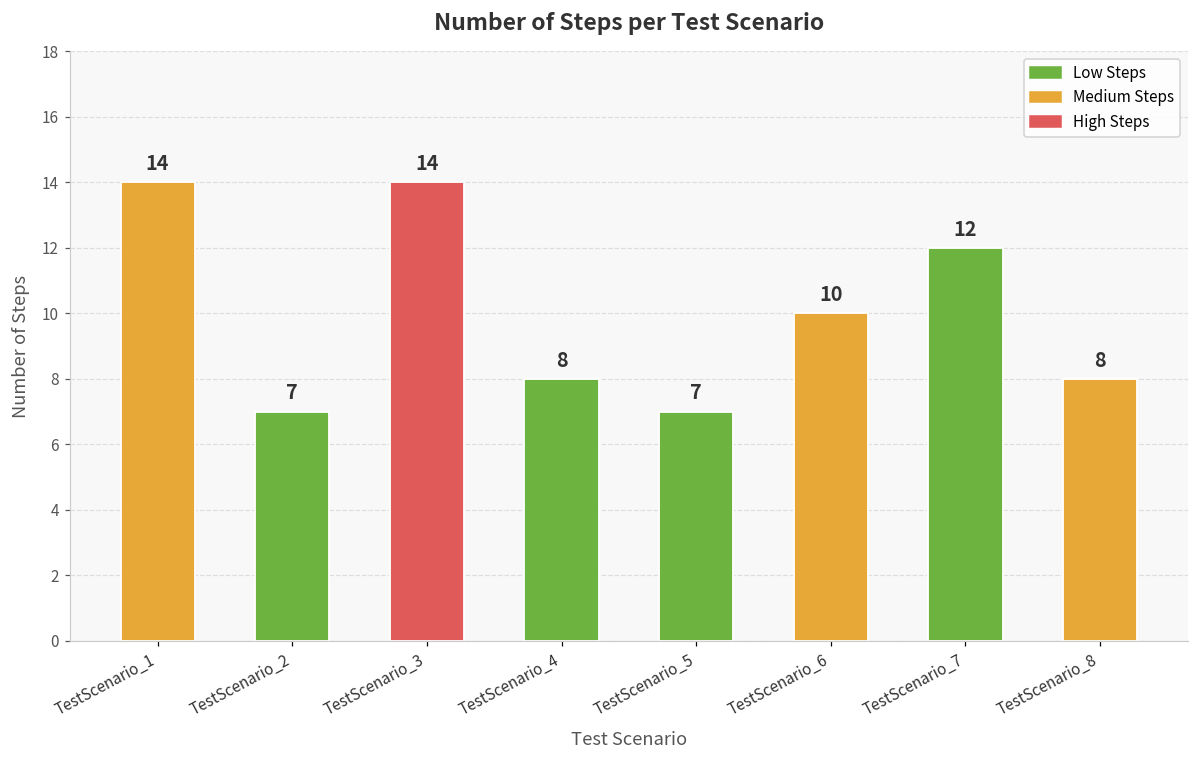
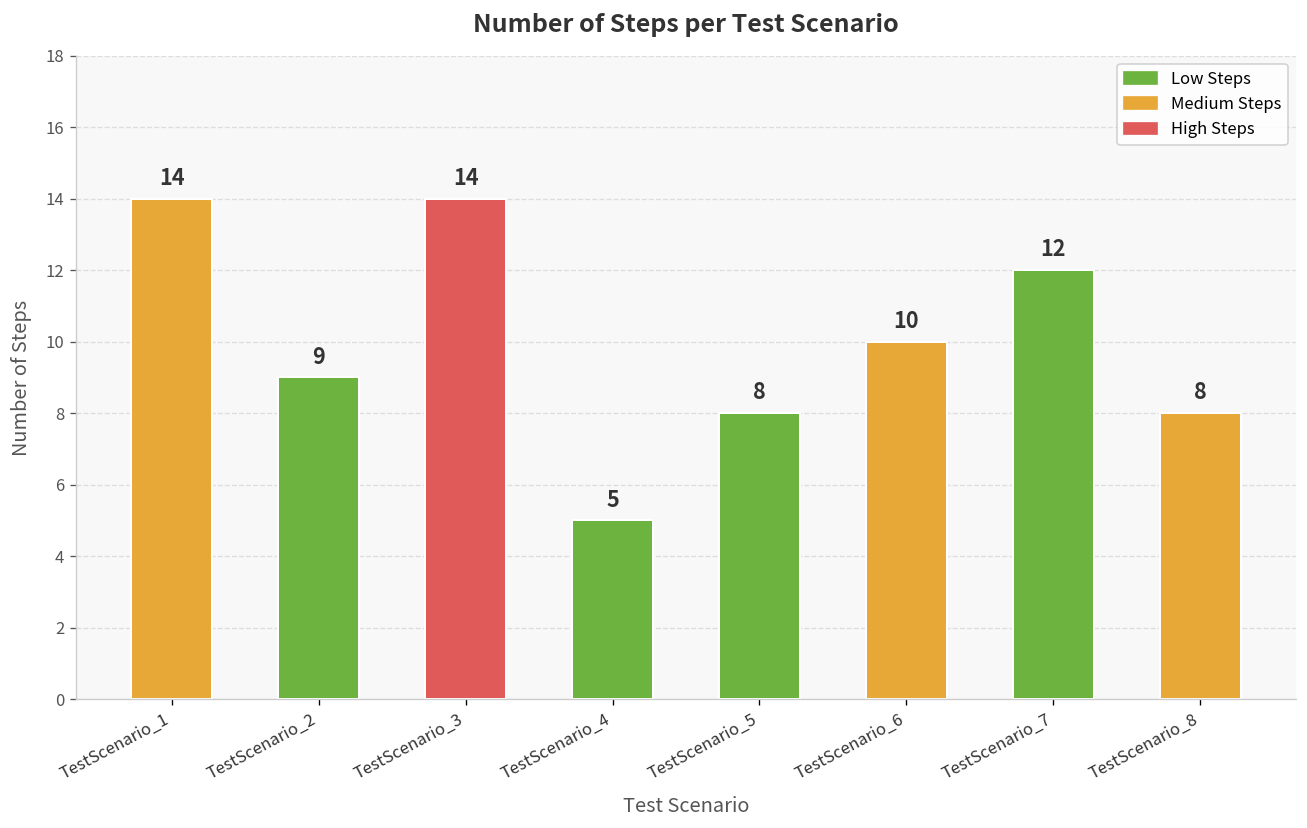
TestScenario_2: 7 -> 9
TestScenario_4: 8 -> 5
TestScenario_5: 7 -> 8
